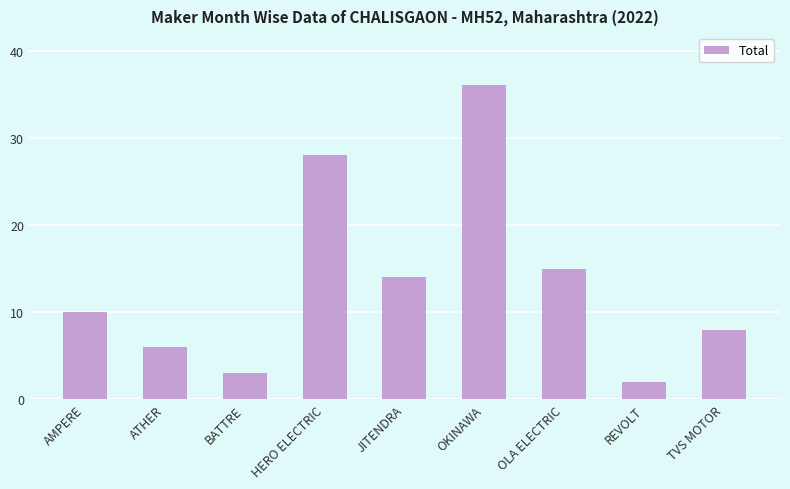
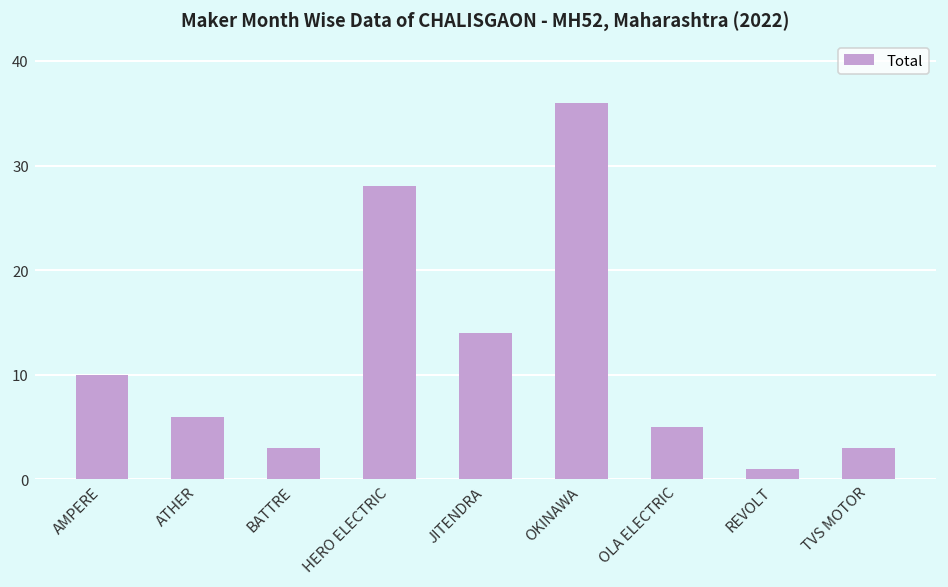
OLA ELECTRIC: 15 -> 5
REVOLT: 2 -> 1
TVS MOTOR: 8 -> 3
